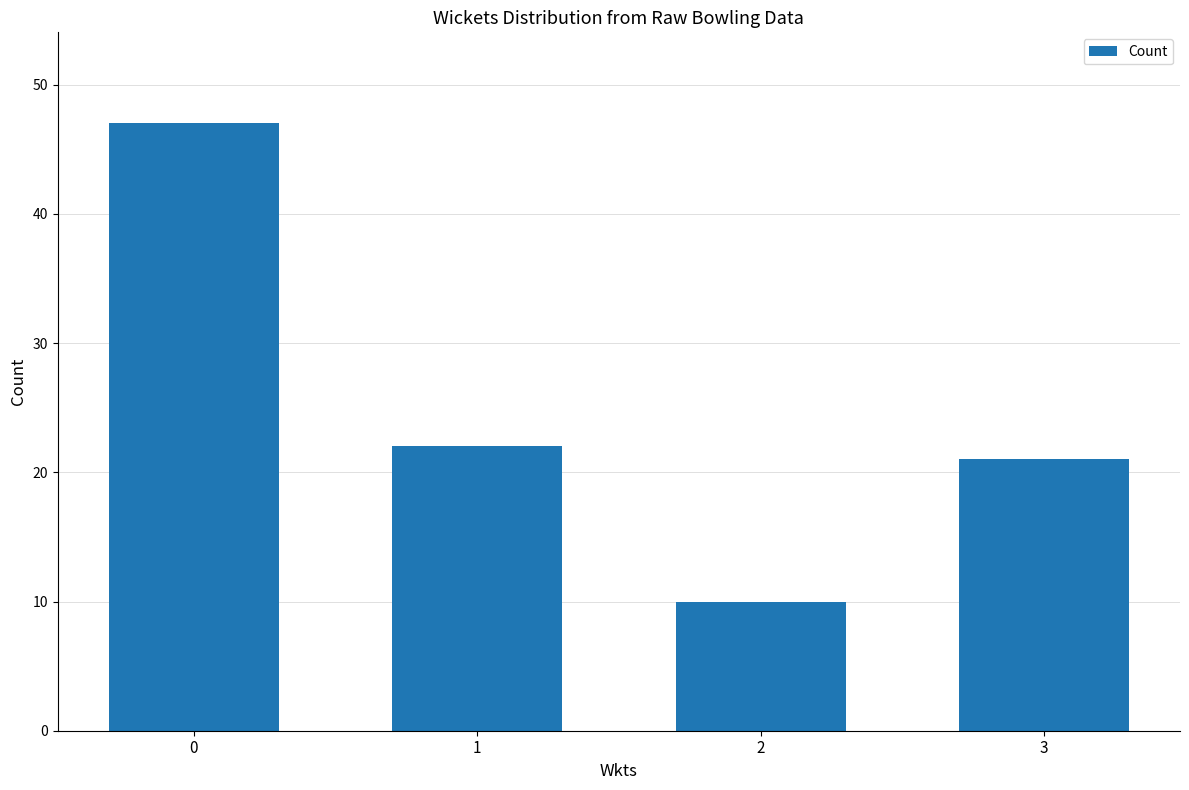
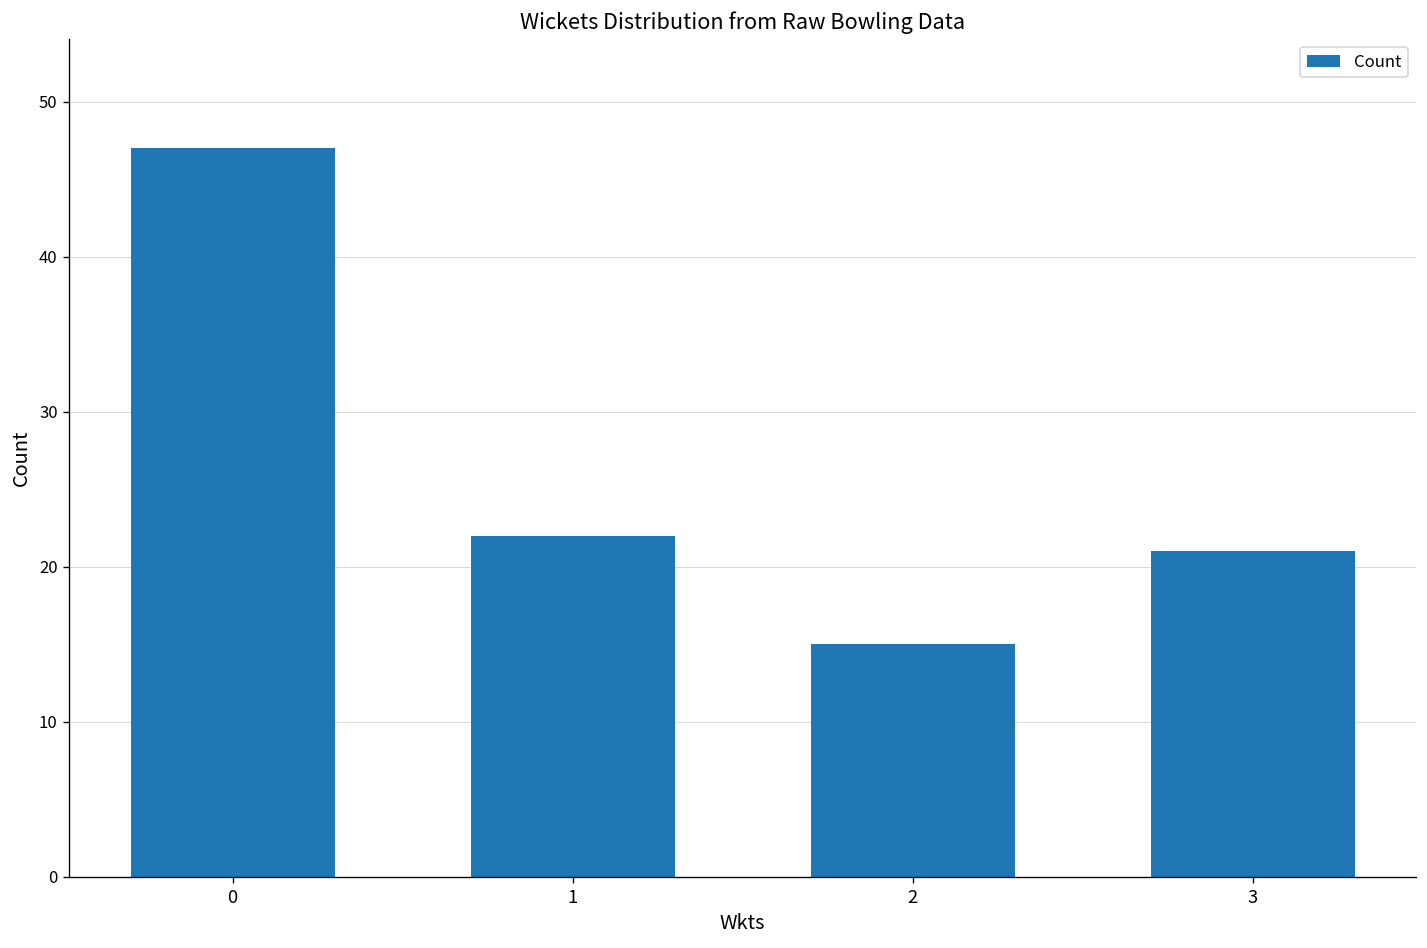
2: 10 -> 15
